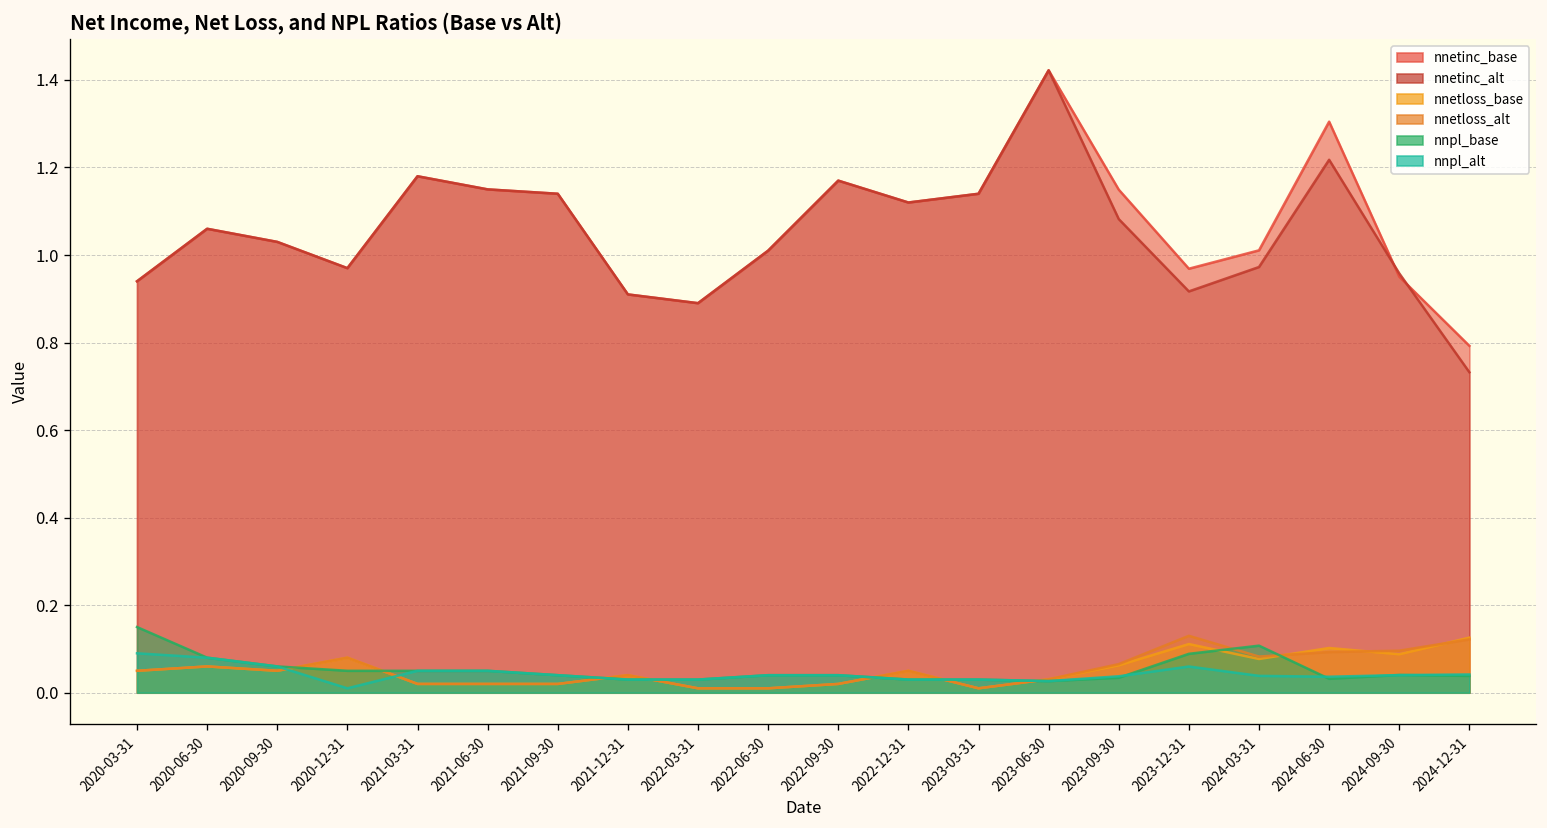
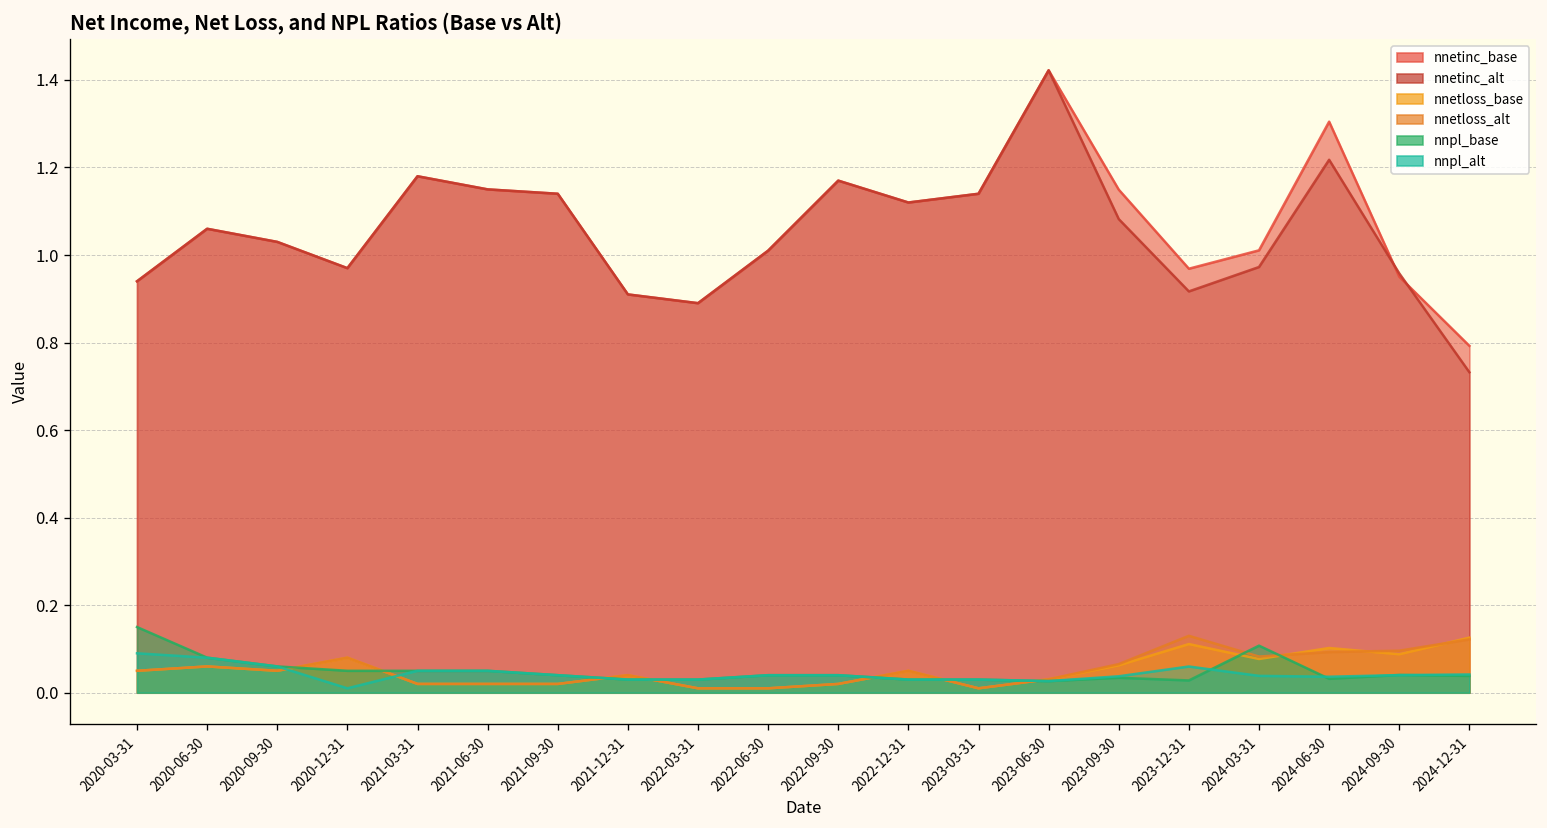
nnpl_base, 2023-12-31: 0.09 -> 0.03
